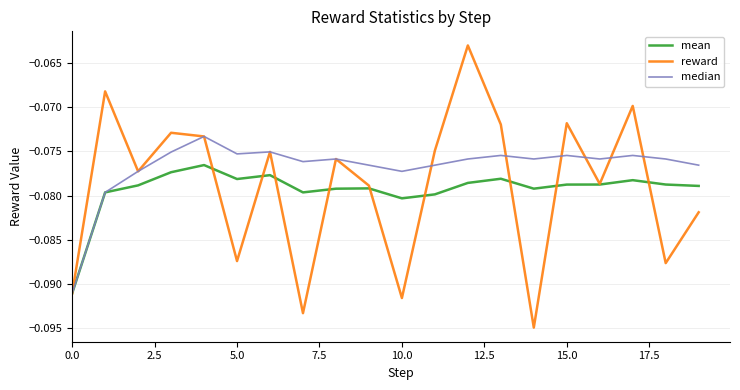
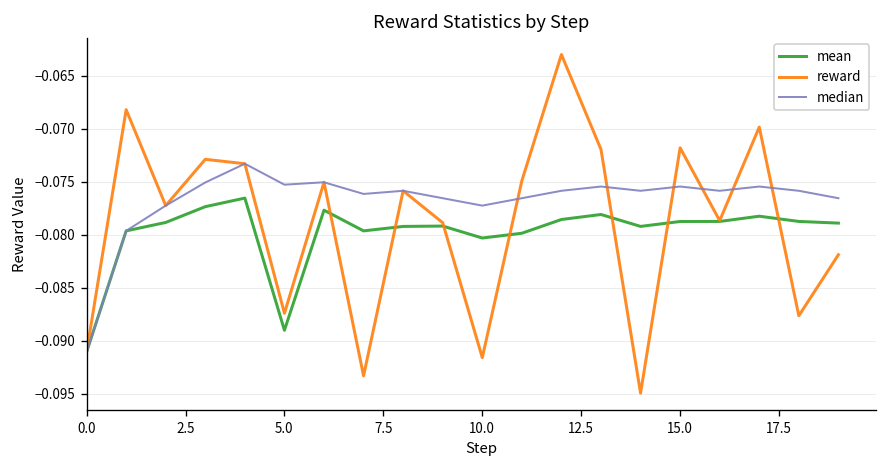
mean, 5.0: -0.078 -> -0.089
